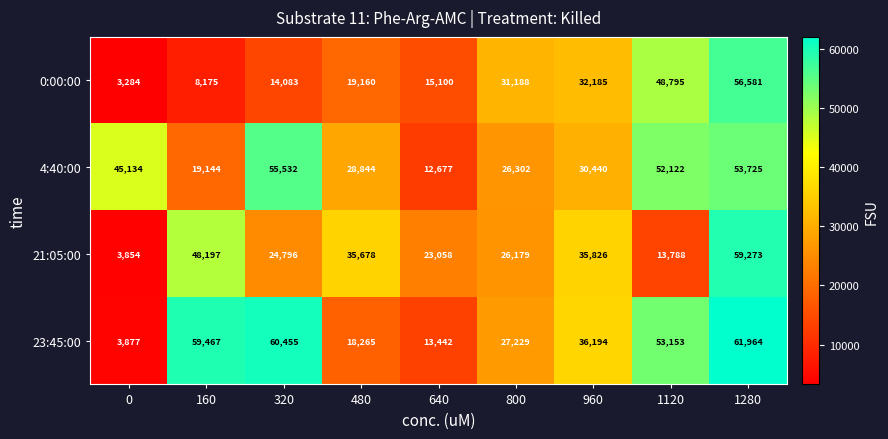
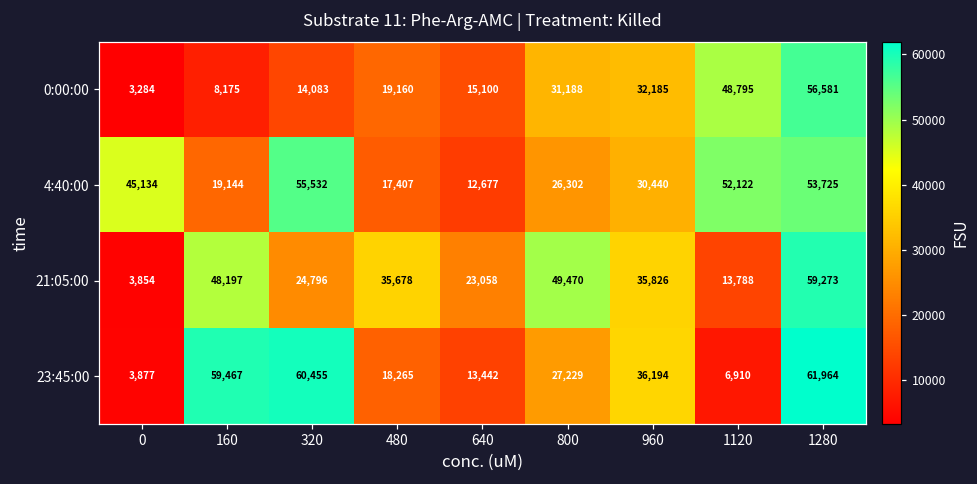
4:40:00, 480: 28,844 -> 17,407
21:05:00, 800: 26,179 -> 49,470
23:45:00, 1120: 53,153 -> 6,910
